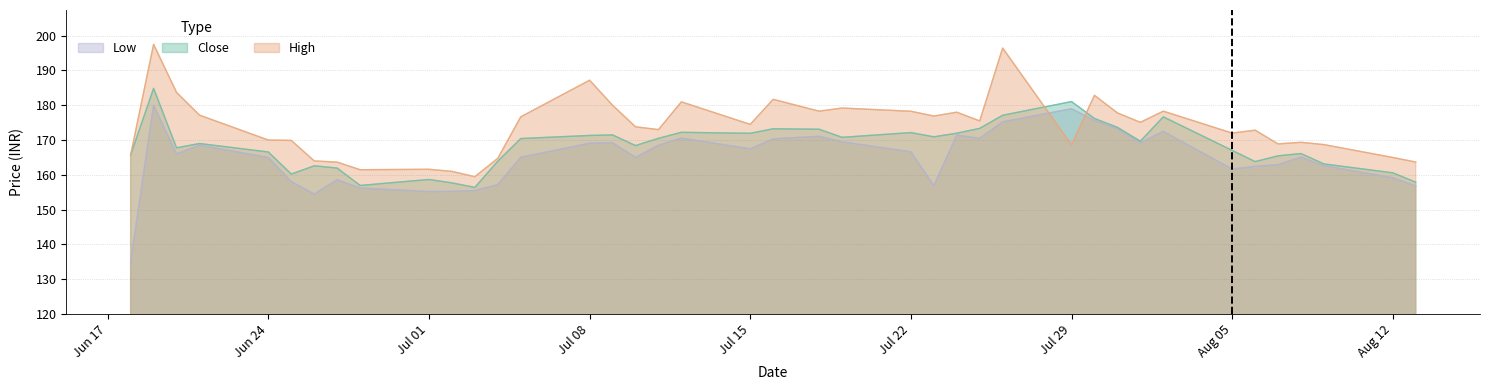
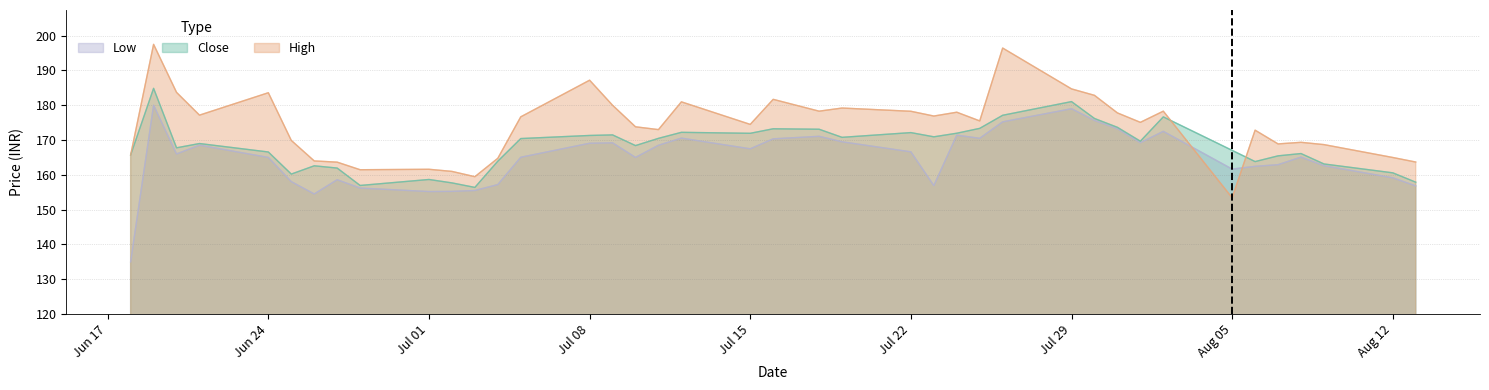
High, Jun 24: 170 -> 184
High, Jul 29: 169 -> 185
High, Aug 05: 172 -> 153
